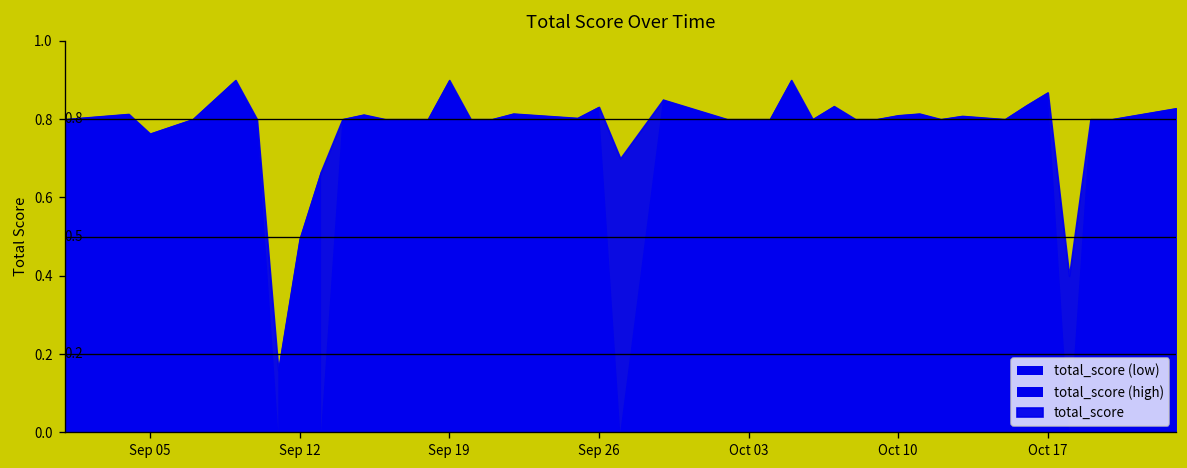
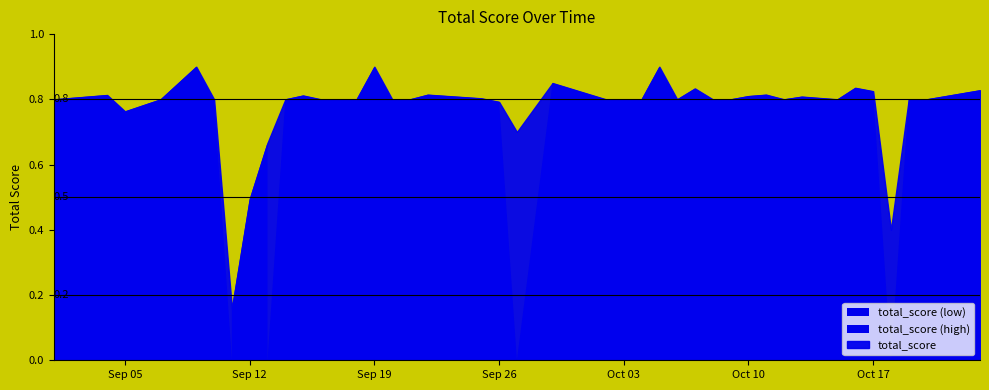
Sep 26: 0.83 -> 0.79
Oct 17: 0.87 -> 0.83
